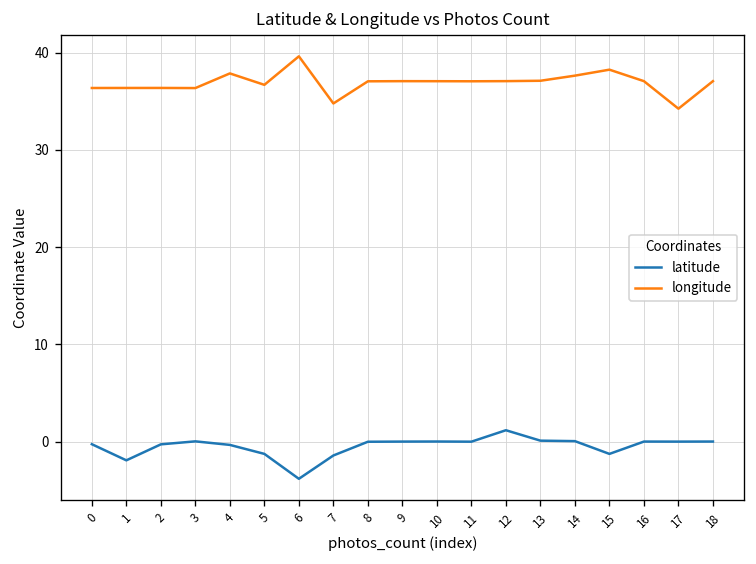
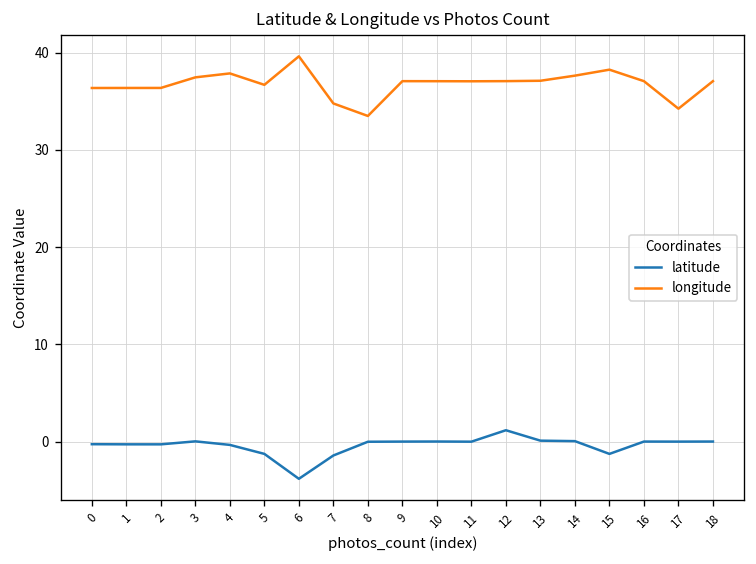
latitude, 1: -2 -> 0
longitude, 3: 36 -> 37
longitude, 8: 37 -> 33
